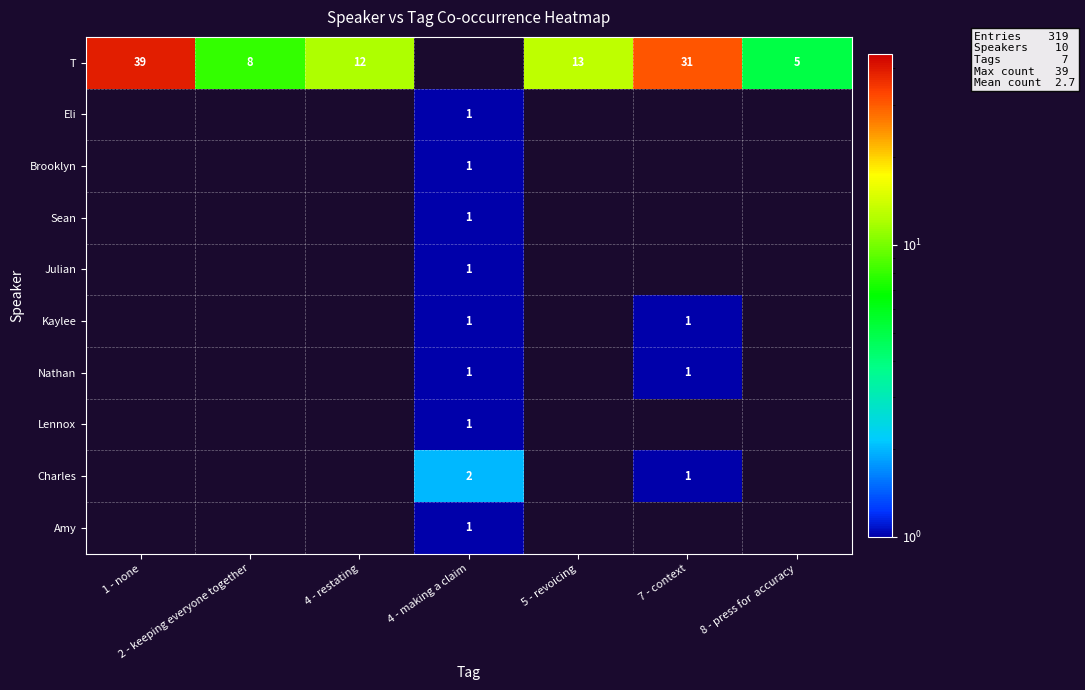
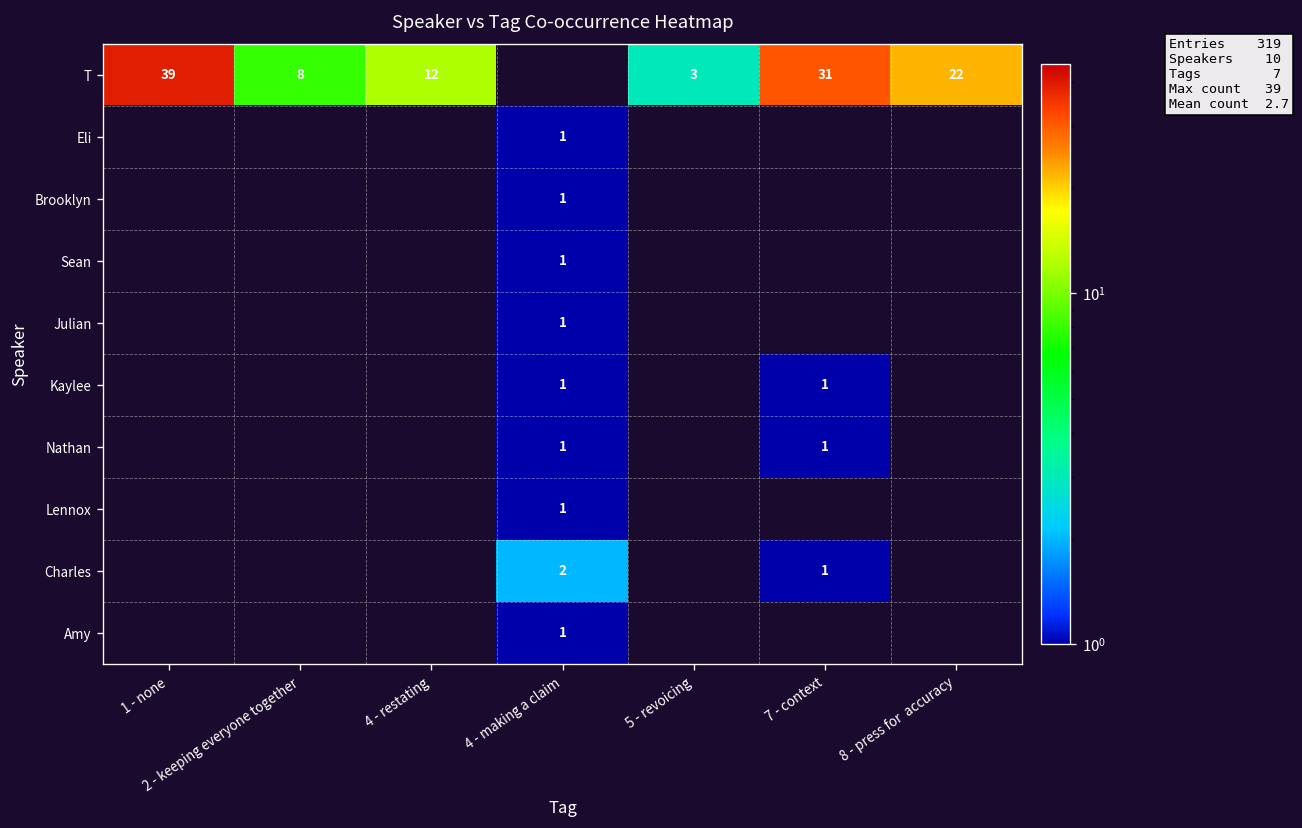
T, 5 - revoicing: 13 -> 3
T, 8 - press for accuracy: 5 -> 22
